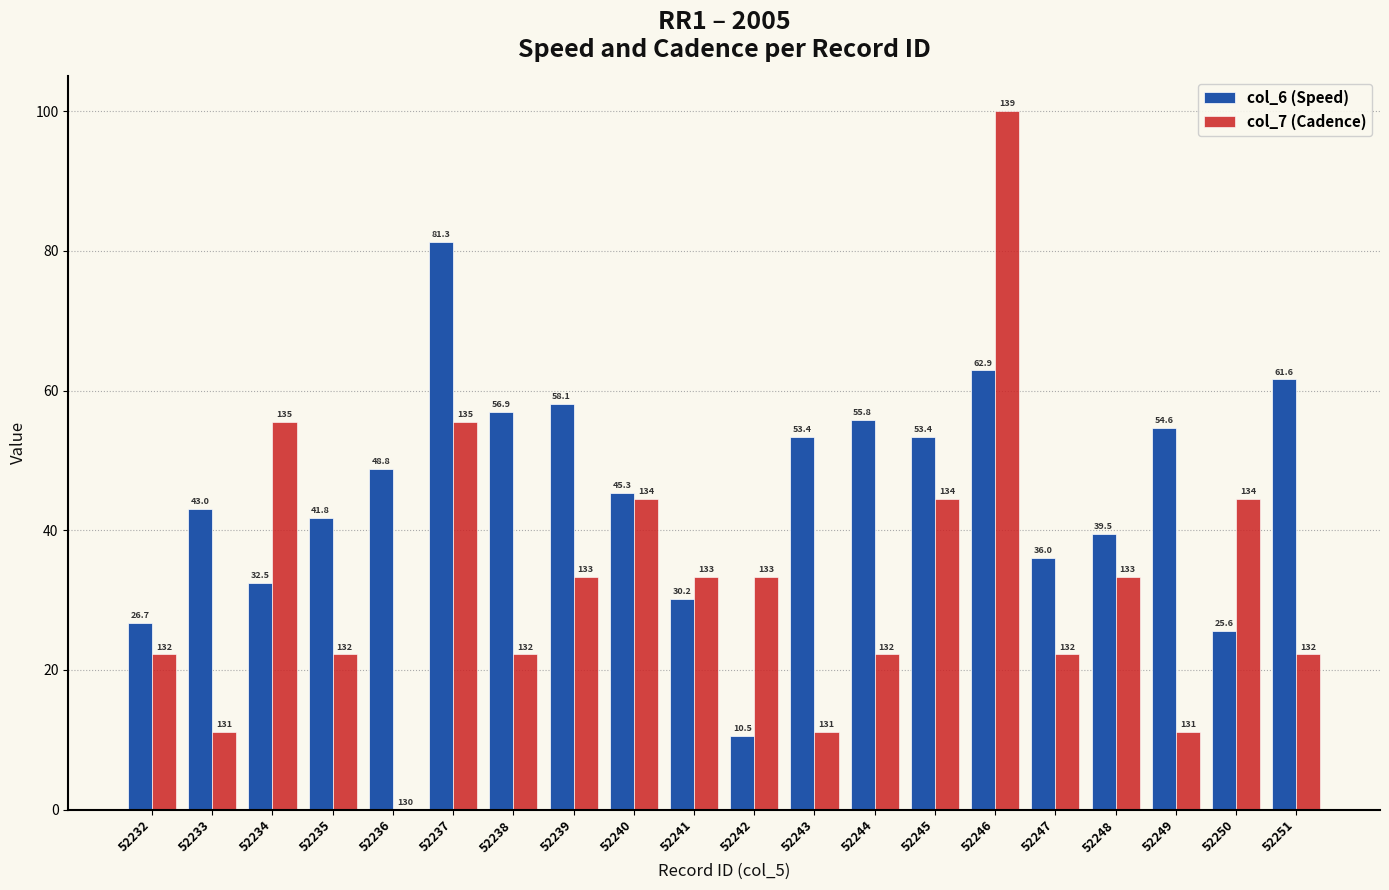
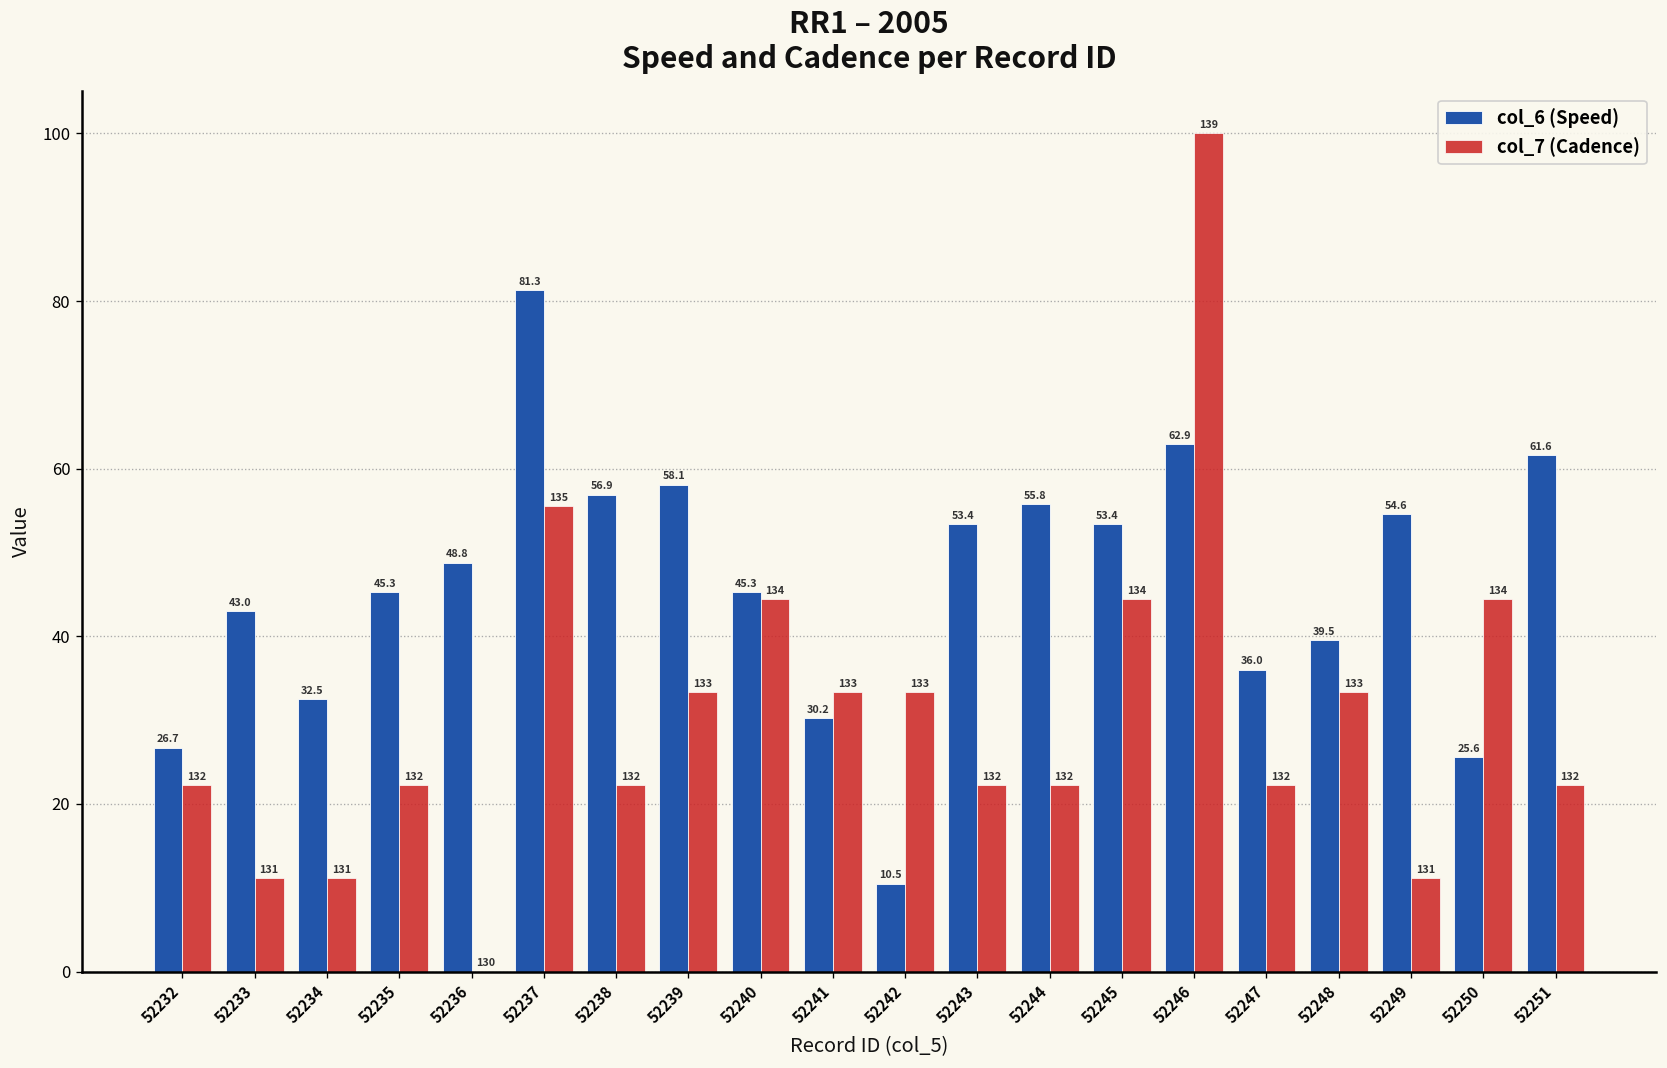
col_7 (Cadence), 52234: 135 -> 131
col_6 (Speed), 52235: 41.8 -> 45.3
col_7 (Cadence), 52243: 131 -> 132
